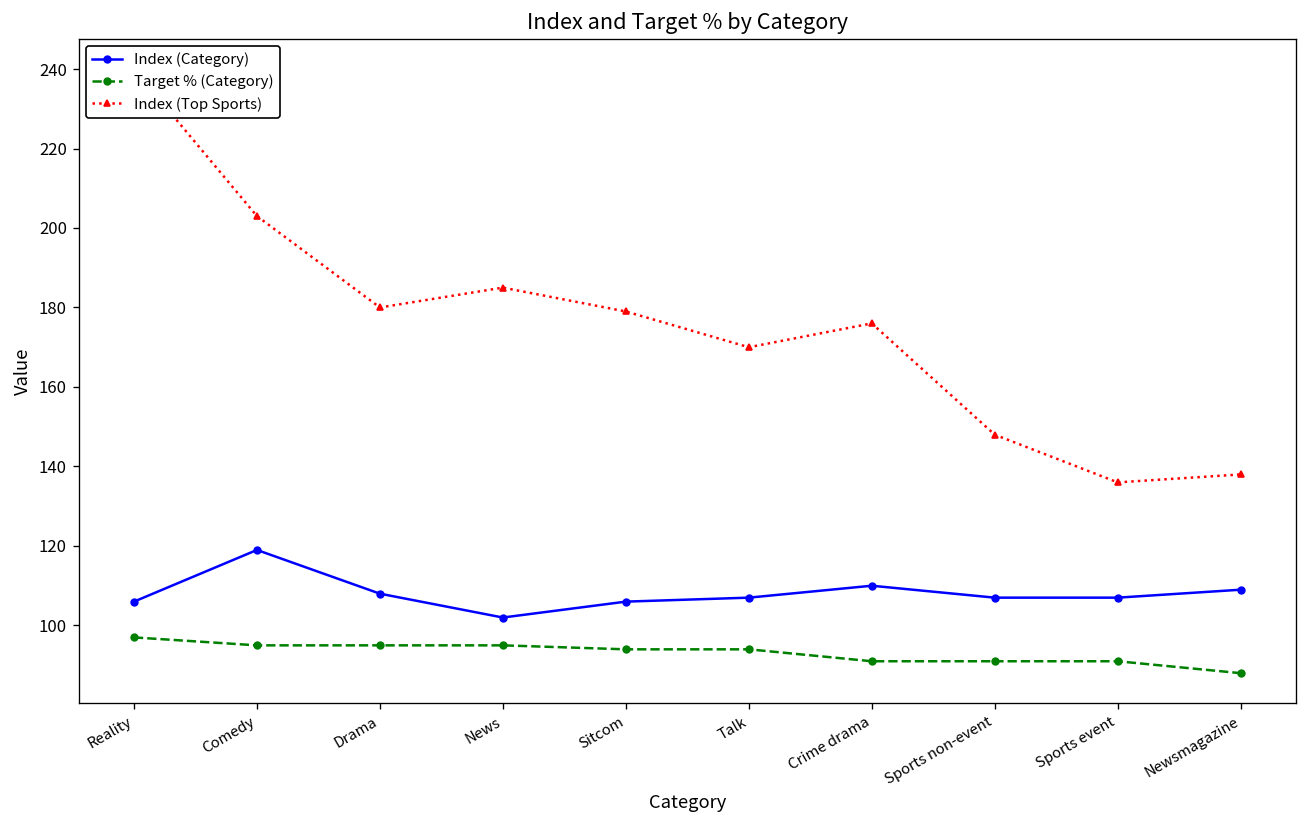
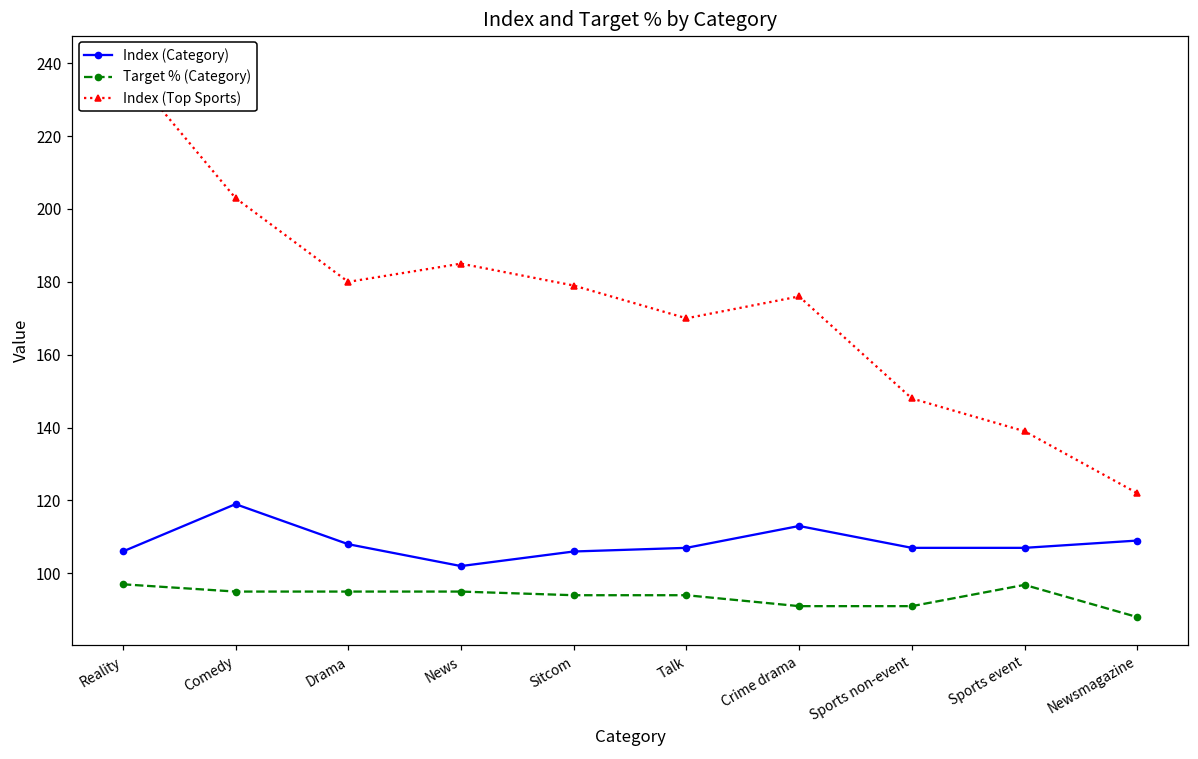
Index (Category), Crime drama: 110 -> 113
Target % (Category), Sports event: 91 -> 97
Index (Top Sports), Sports event: 136 -> 139
Index (Top Sports), Newsmagazine: 138 -> 122
